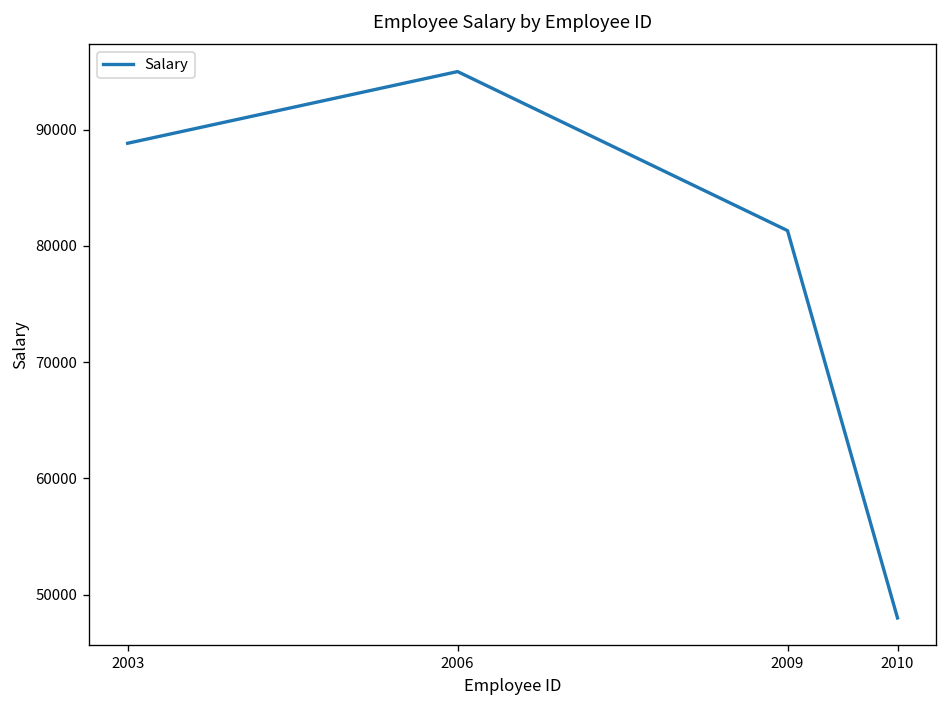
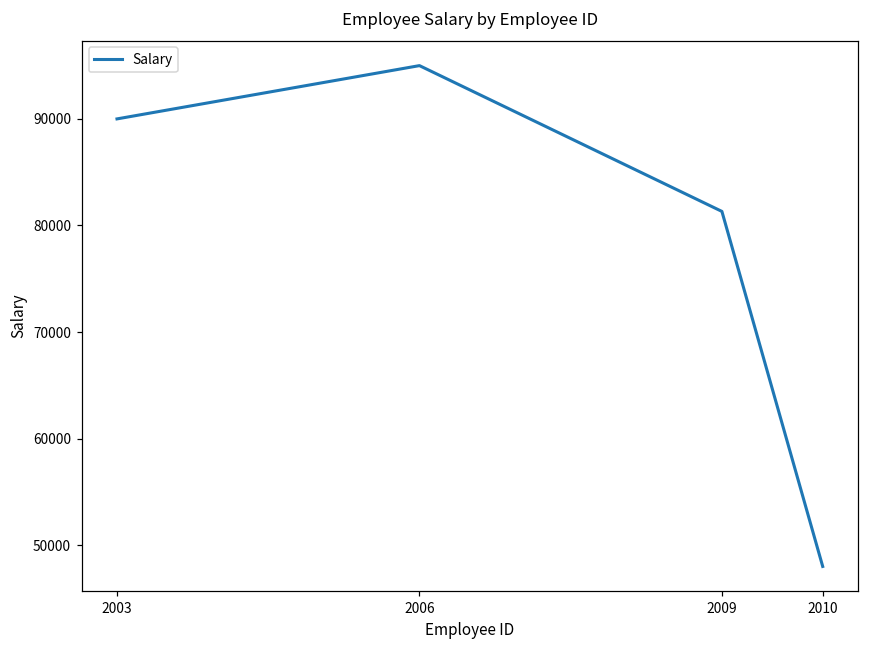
2003: 89000 -> 90000
